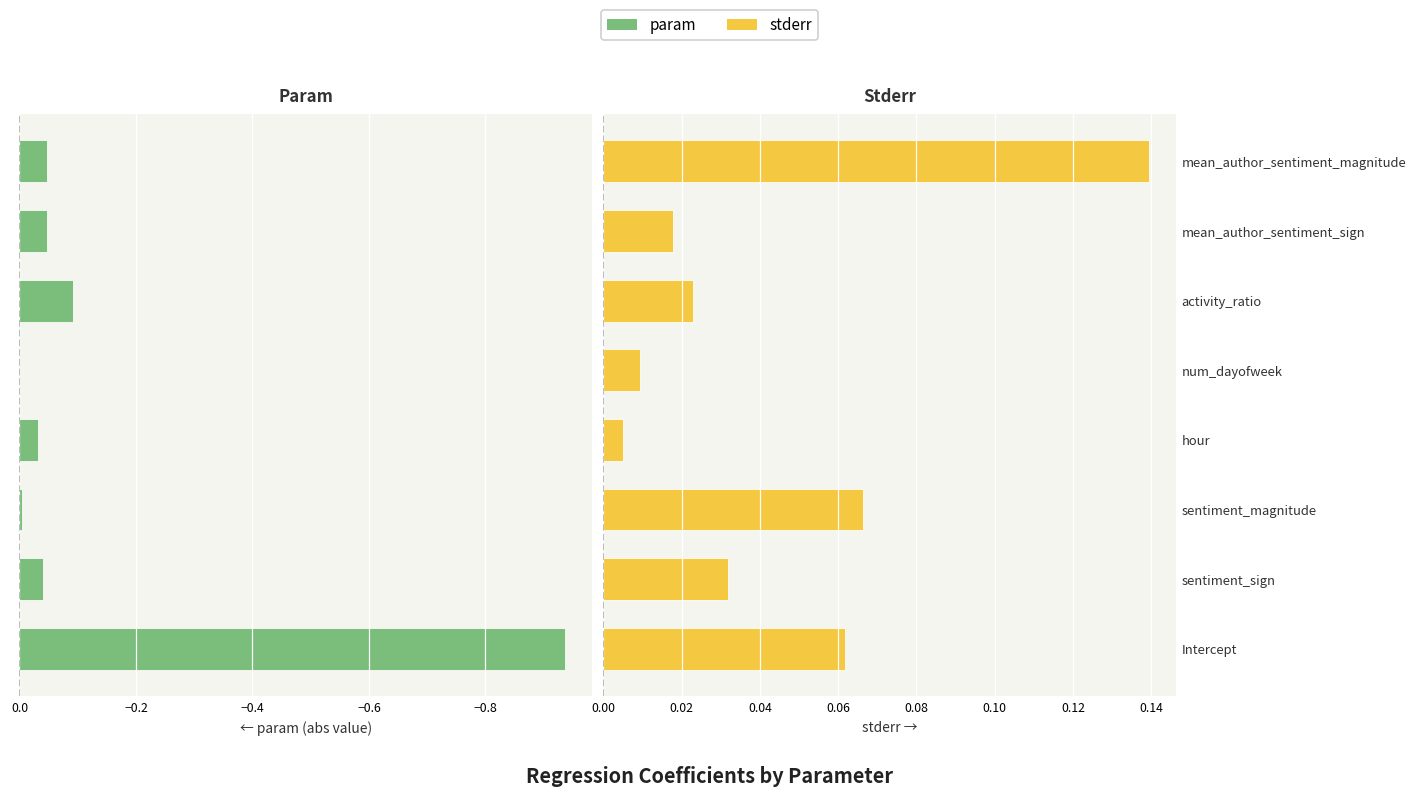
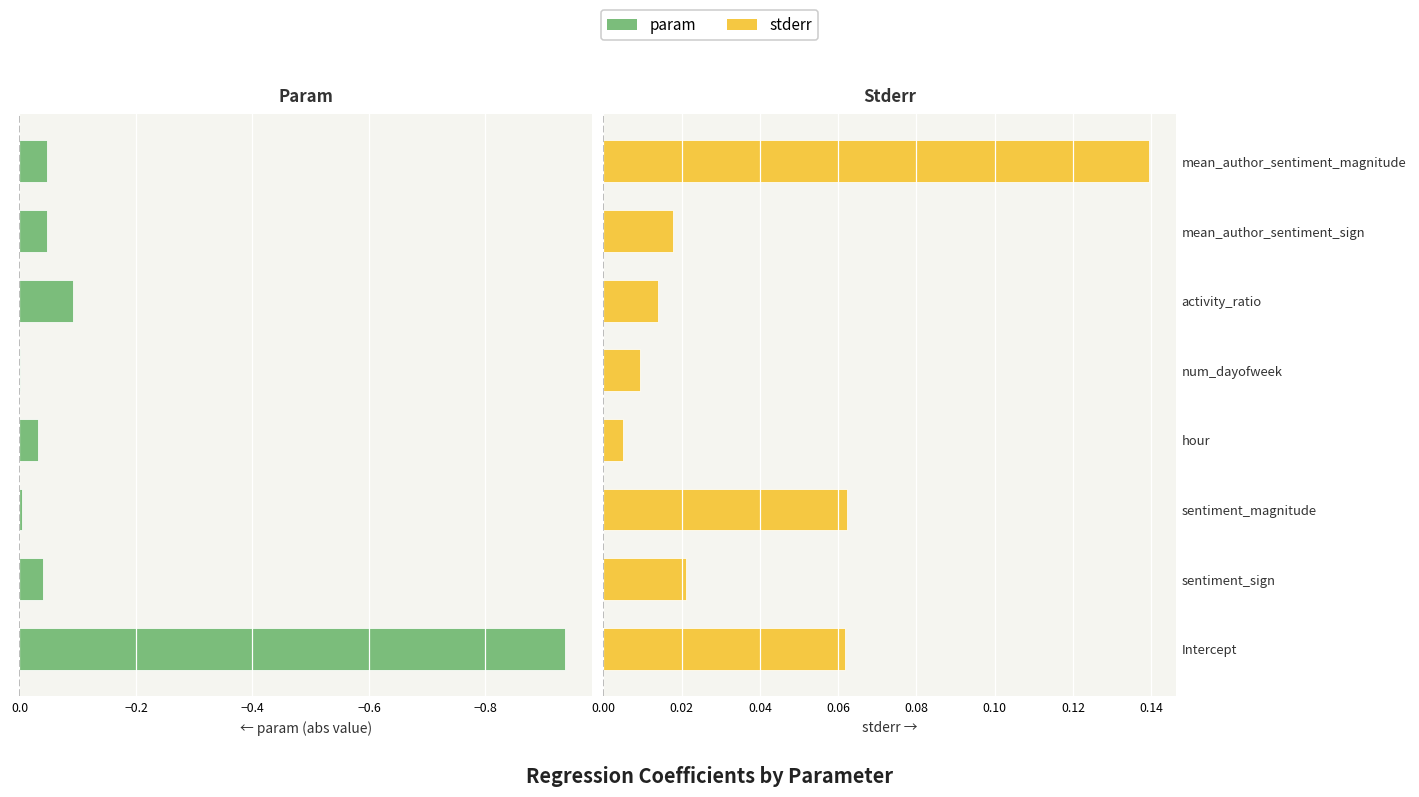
Stderr, activity_ratio: 0.023 -> 0.014
Stderr, sentiment_magnitude: 0.066 -> 0.062
Stderr, sentiment_sign: 0.032 -> 0.021
